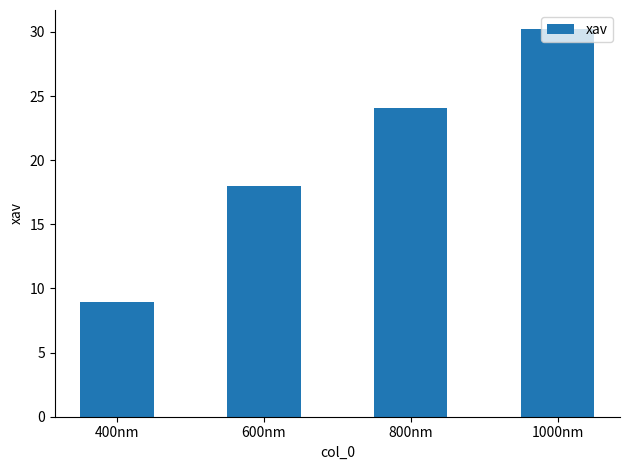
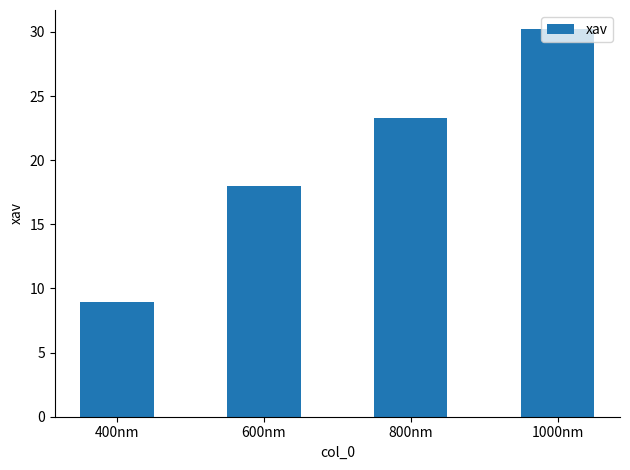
800nm: 24.1 -> 23.3
